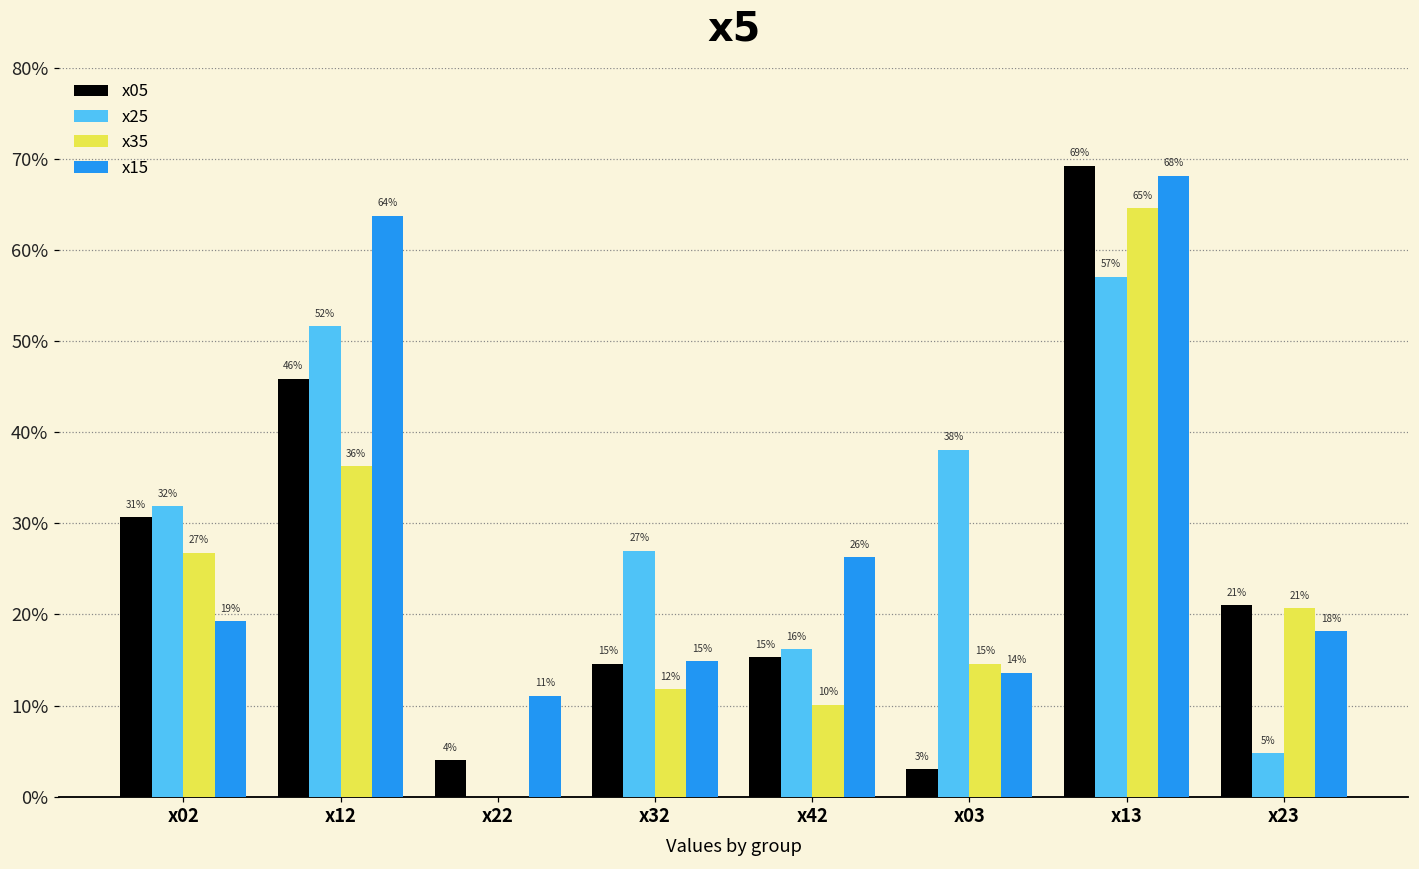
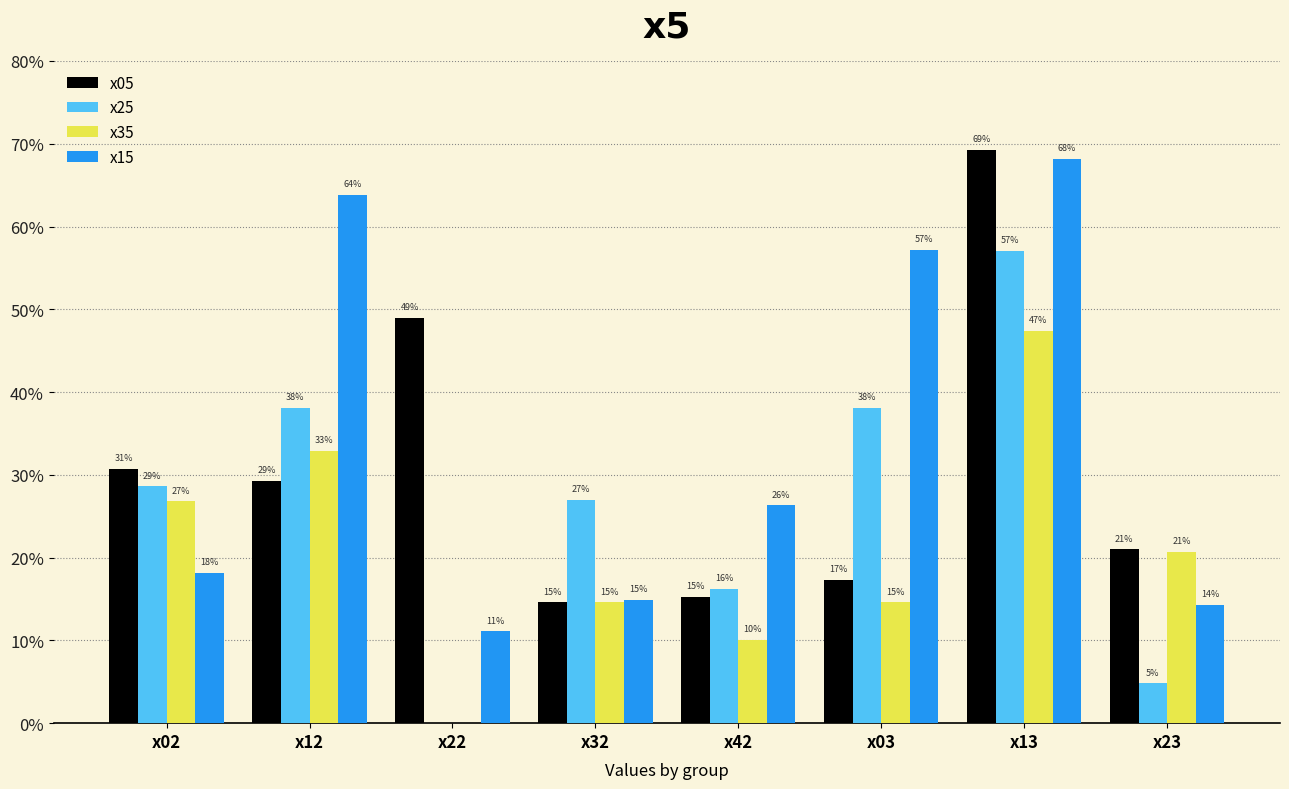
x25, x02: 32% -> 29%
x15, x02: 19% -> 18%
x05, x12: 46% -> 29%
x25, x12: 52% -> 38%
x35, x12: 36% -> 33%
x05, x22: 4% -> 49%
x35, x32: 12% -> 15%
x05, x03: 3% -> 17%
x15, x03: 14% -> 57%
x35, x13: 65% -> 47%
x15, x23: 18% -> 14%
